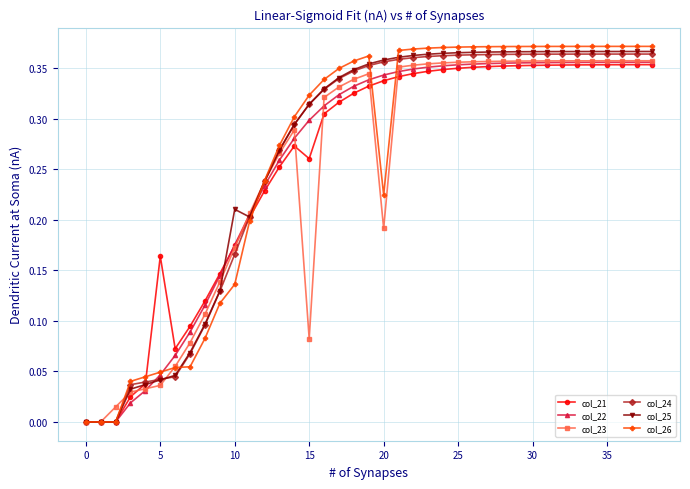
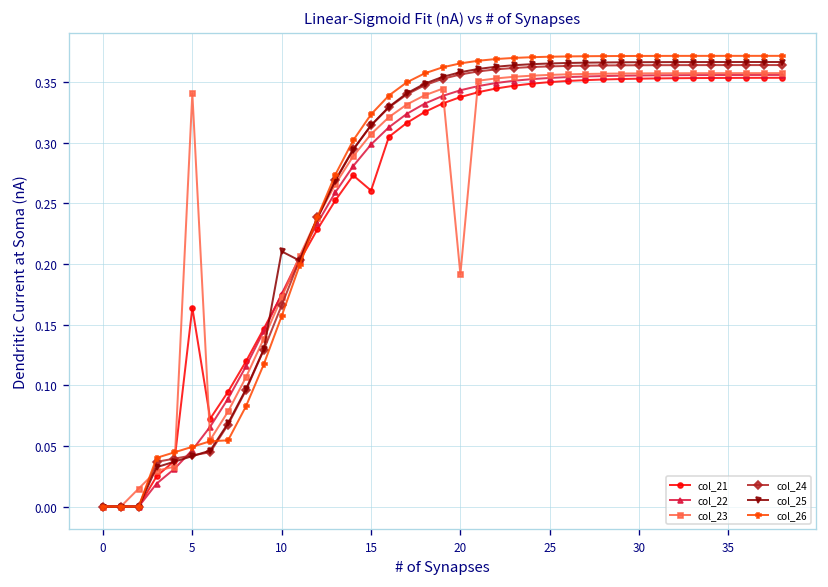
col_23, 5: 0.036 -> 0.341
col_26, 10: 0.136 -> 0.157
col_23, 15: 0.082 -> 0.307
col_26, 20: 0.225 -> 0.365
